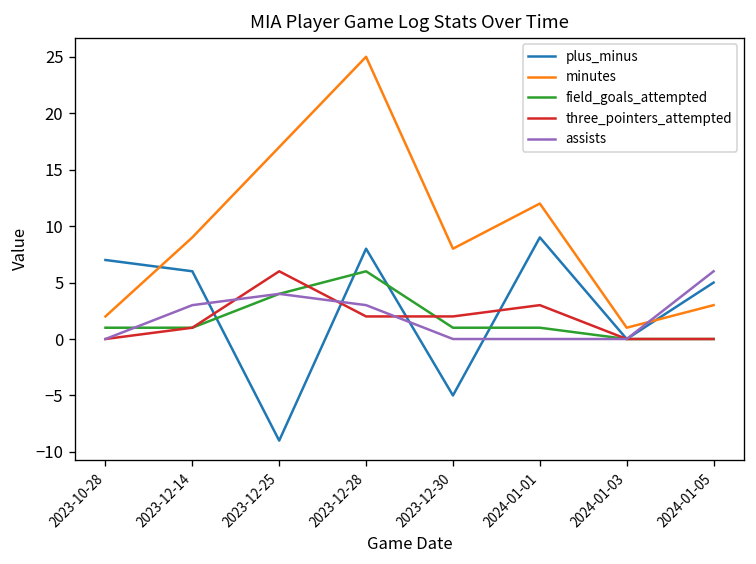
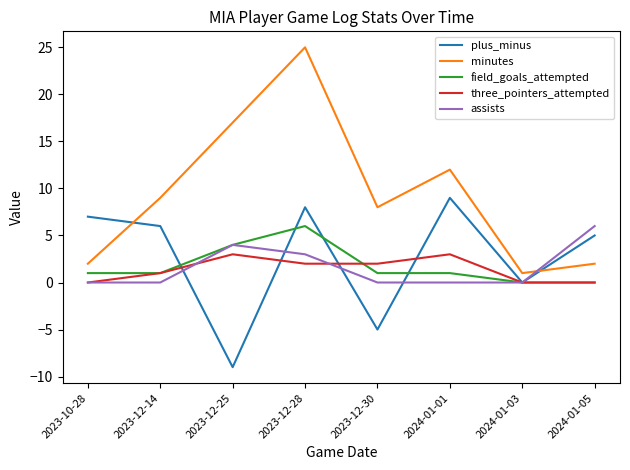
assists, 2023-12-14: 3 -> 0
three_pointers_attempted, 2023-12-25: 6 -> 3
minutes, 2024-01-05: 3 -> 2
